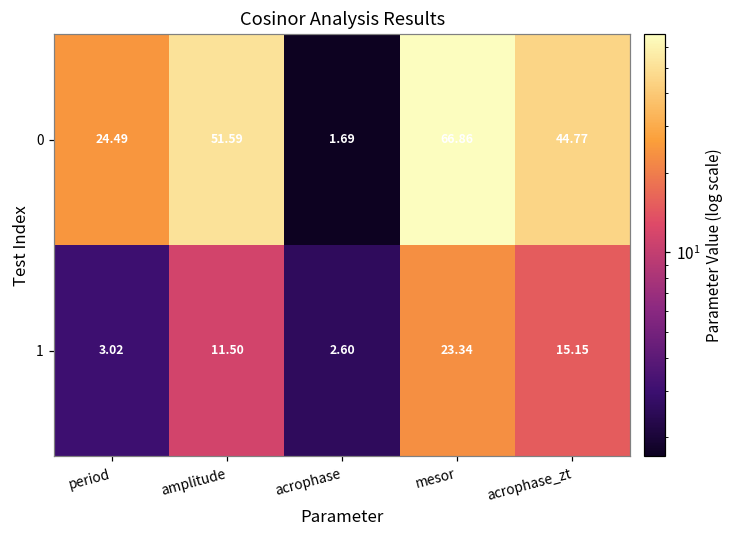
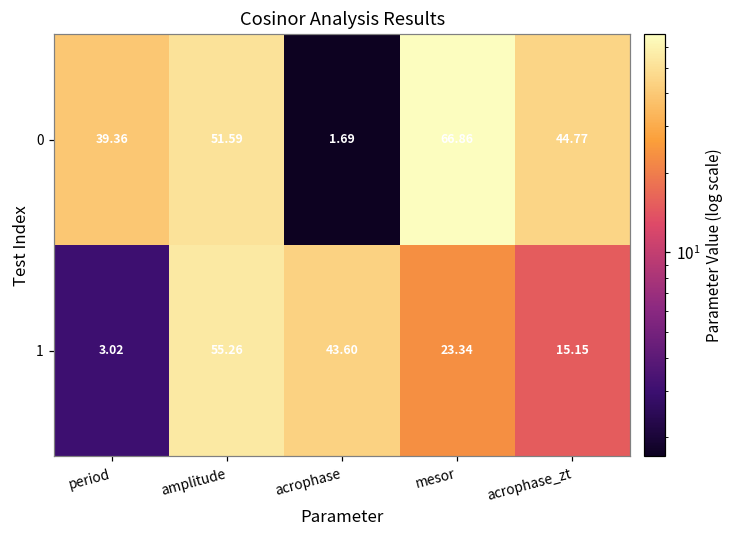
0, period: 24.49 -> 39.36
1, amplitude: 11.50 -> 55.26
1, acrophase: 2.60 -> 43.60
